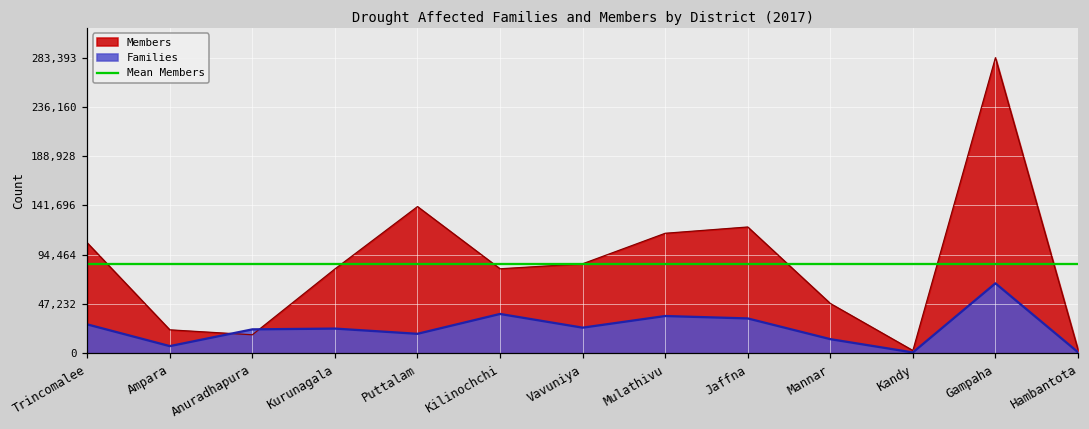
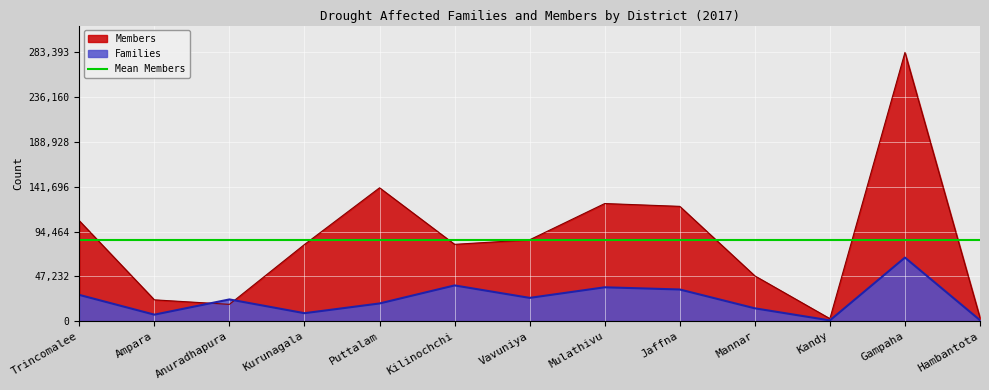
Families, Kurunagala: 20,000 -> 10,000
Members, Mulathivu: 115,000 -> 124,000
